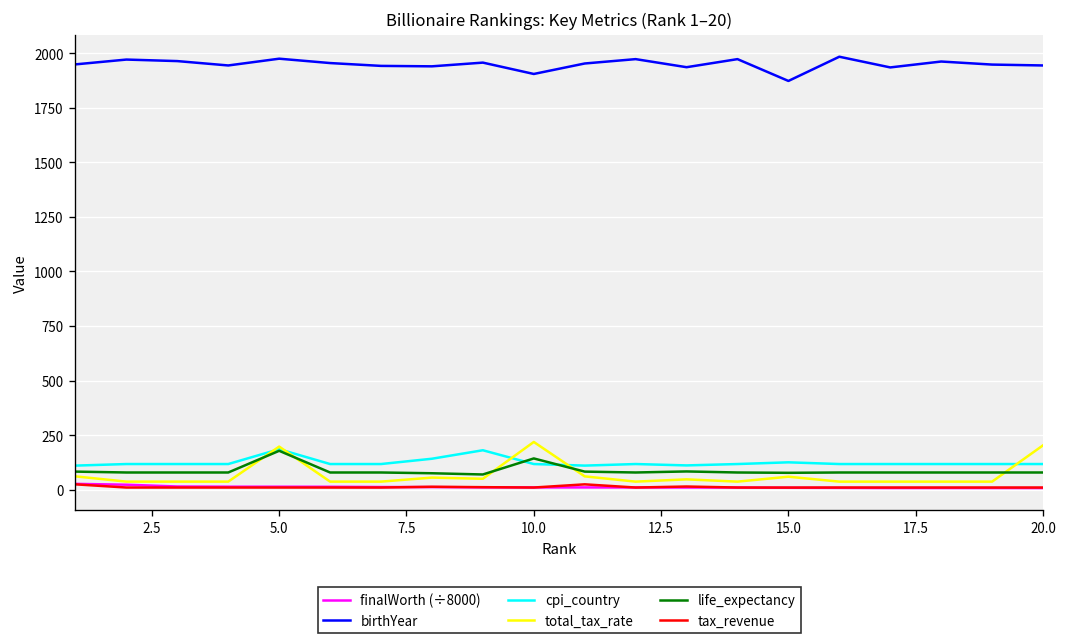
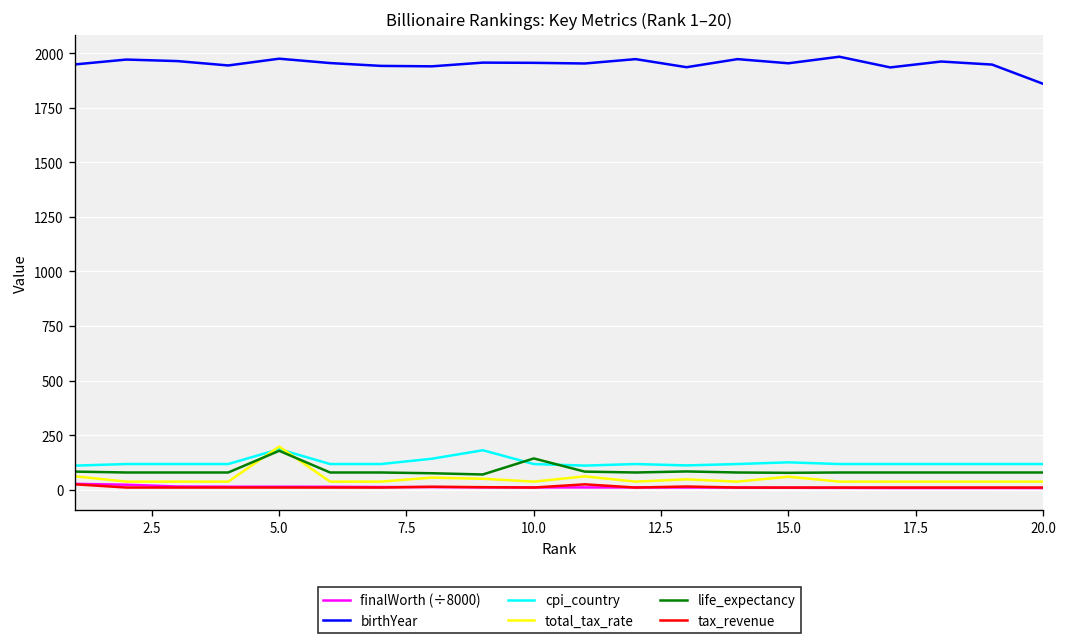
birthYear, 10.0: 1910 -> 1960
total_tax_rate, 10.0: 220 -> 40
birthYear, 15.0: 1870 -> 1950
birthYear, 20.0: 1940 -> 1860
total_tax_rate, 20.0: 200 -> 40
